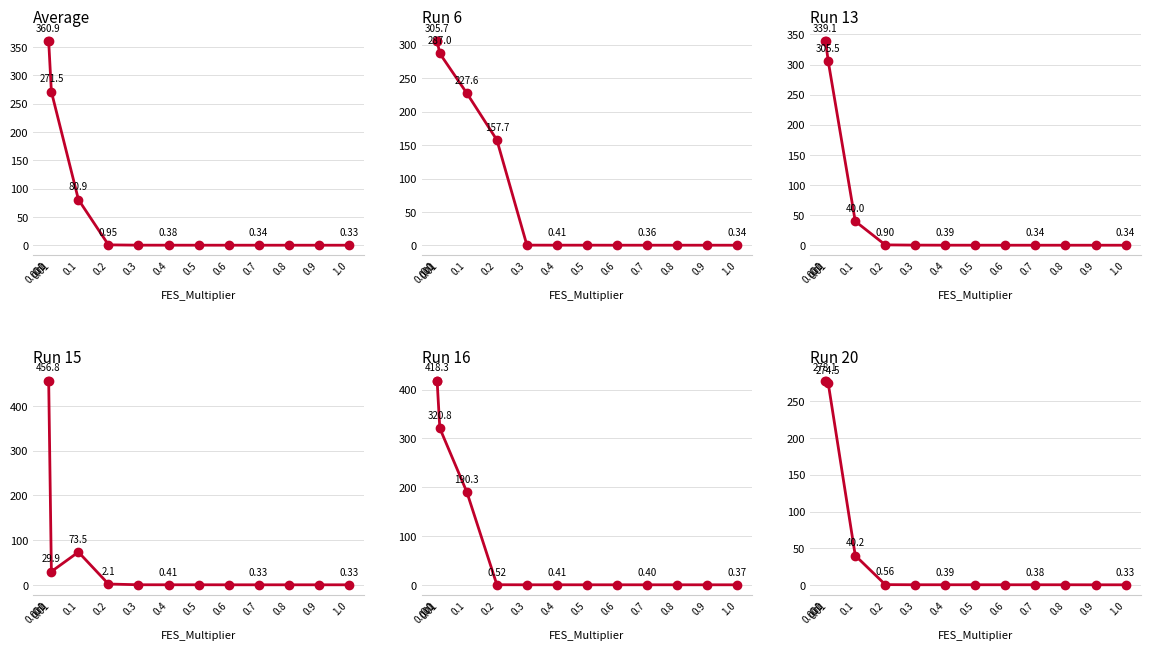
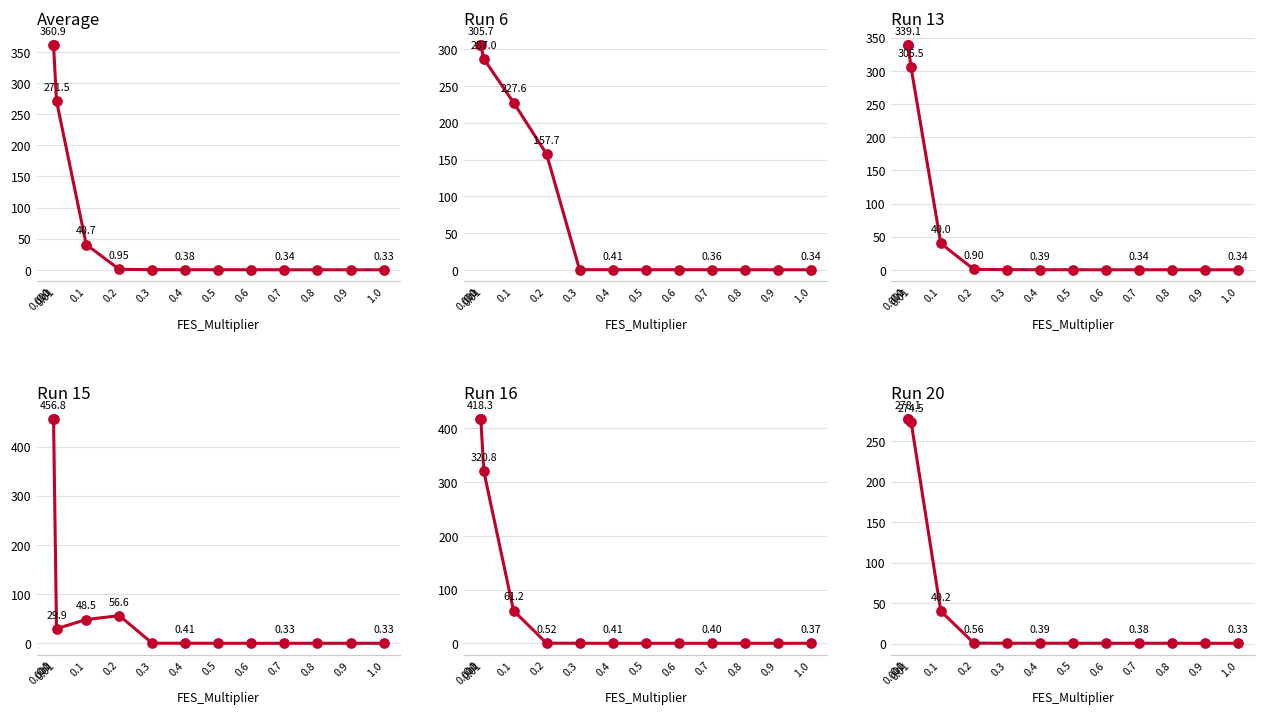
Average, 0.1: 80.9 -> 40.7
Run 15, 0.1: 73.5 -> 48.5
Run 15, 0.2: 2.1 -> 56.6
Run 16, 0.1: 190.3 -> 61.2
